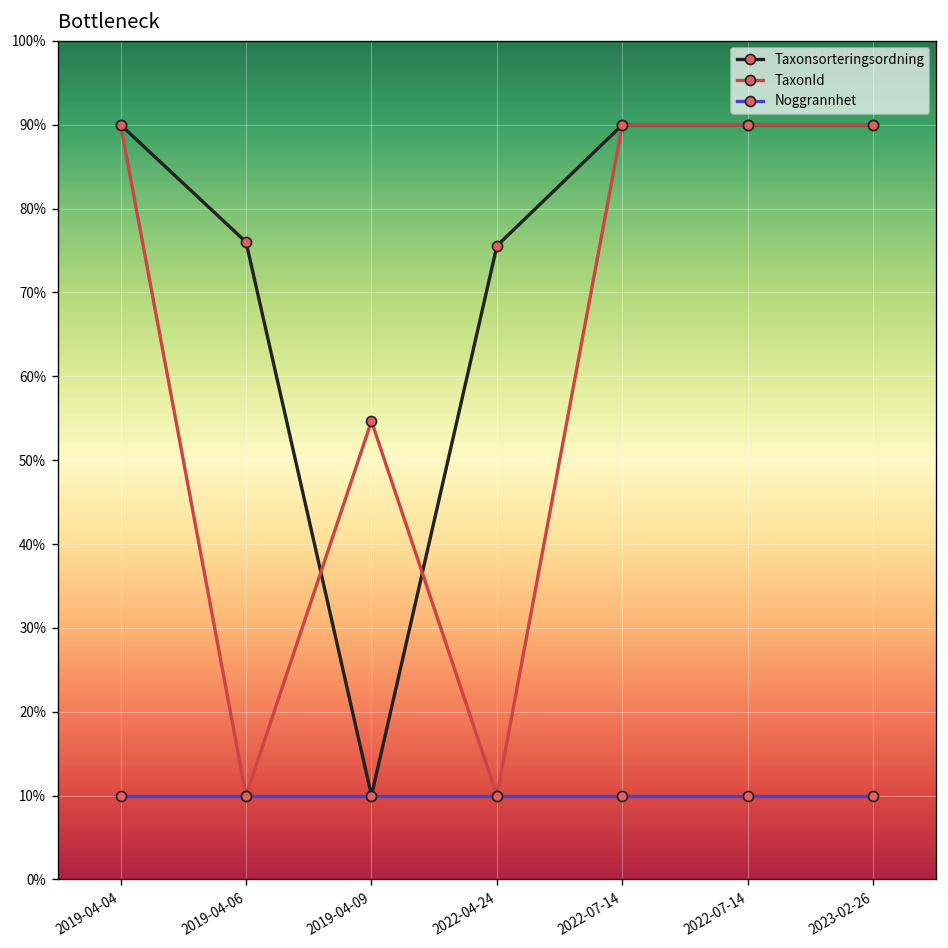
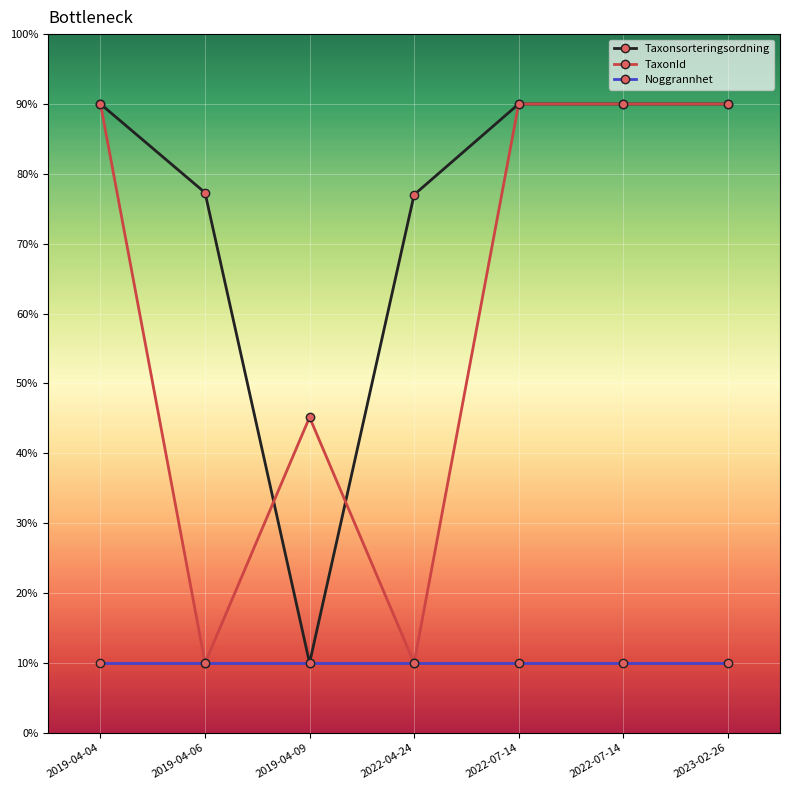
Taxonsorteringsordning, 2019-04-06: 76% -> 77%
TaxonId, 2019-04-09: 55% -> 45%
Taxonsorteringsordning, 2022-04-24: 76% -> 77%
